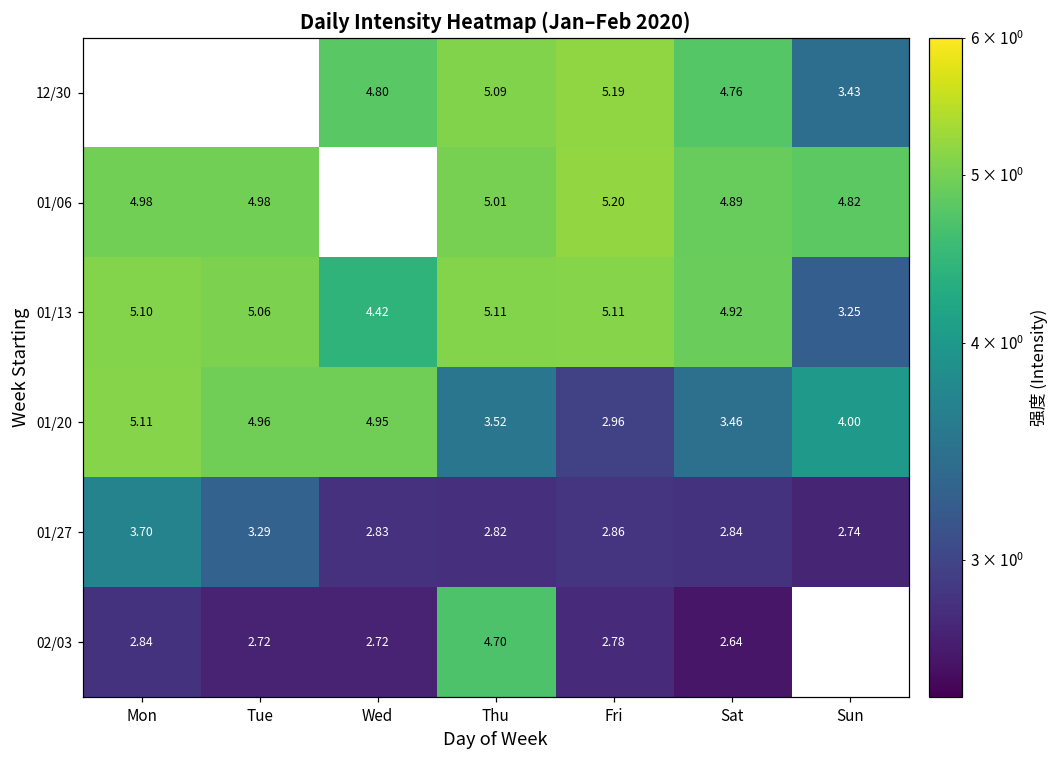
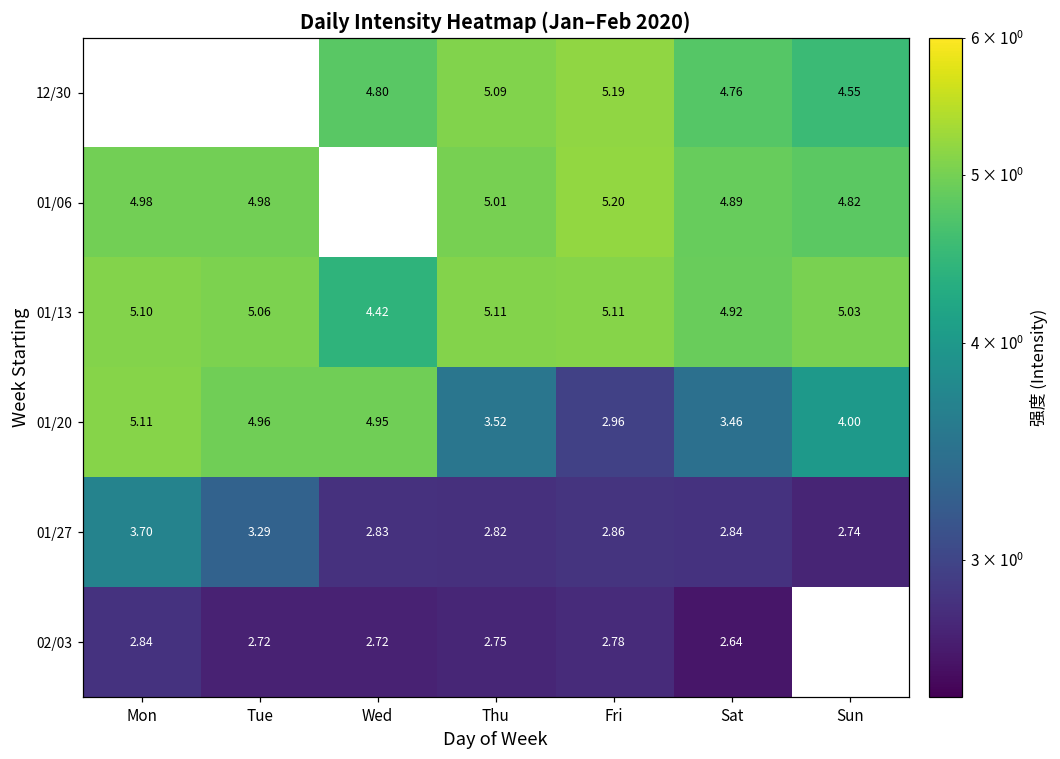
12/30, Sun: 3.43 -> 4.55
01/13, Sun: 3.25 -> 5.03
02/03, Thu: 4.70 -> 2.75
